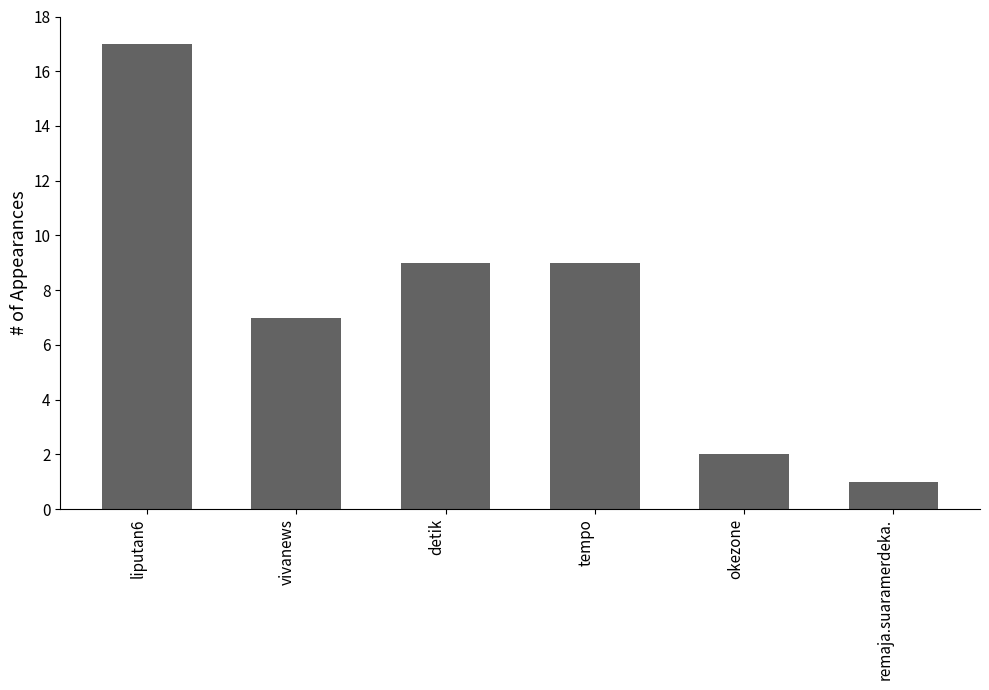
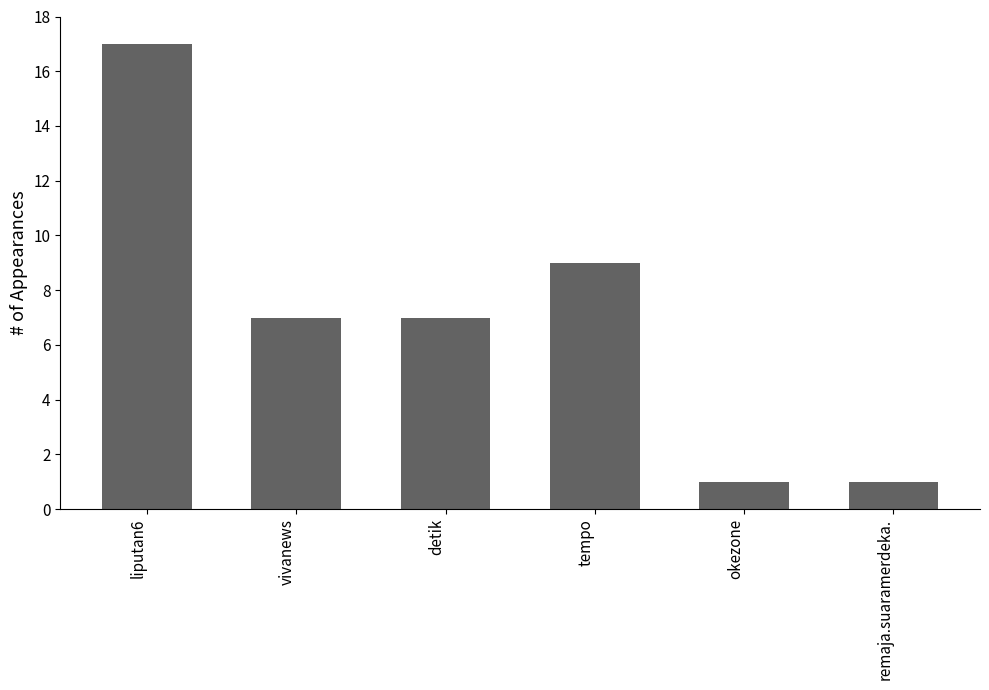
detik: 9 -> 7
okezone: 2 -> 1
